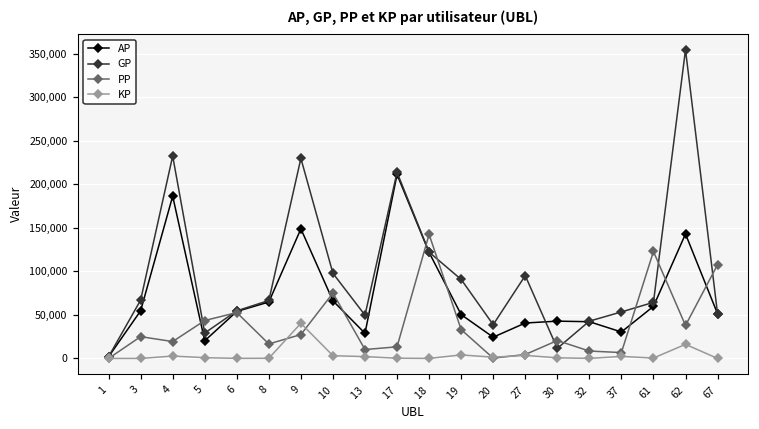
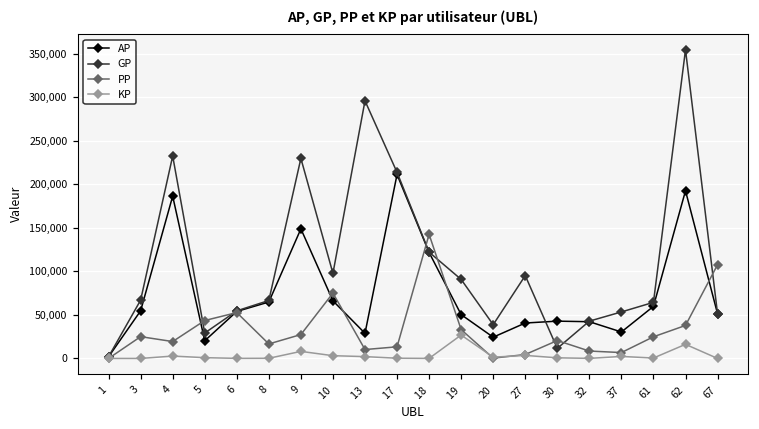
KP, 9: 40,000 -> 10,000
GP, 13: 50,000 -> 300,000
KP, 19: 0 -> 30,000
PP, 61: 120,000 -> 20,000
AP, 62: 140,000 -> 190,000
